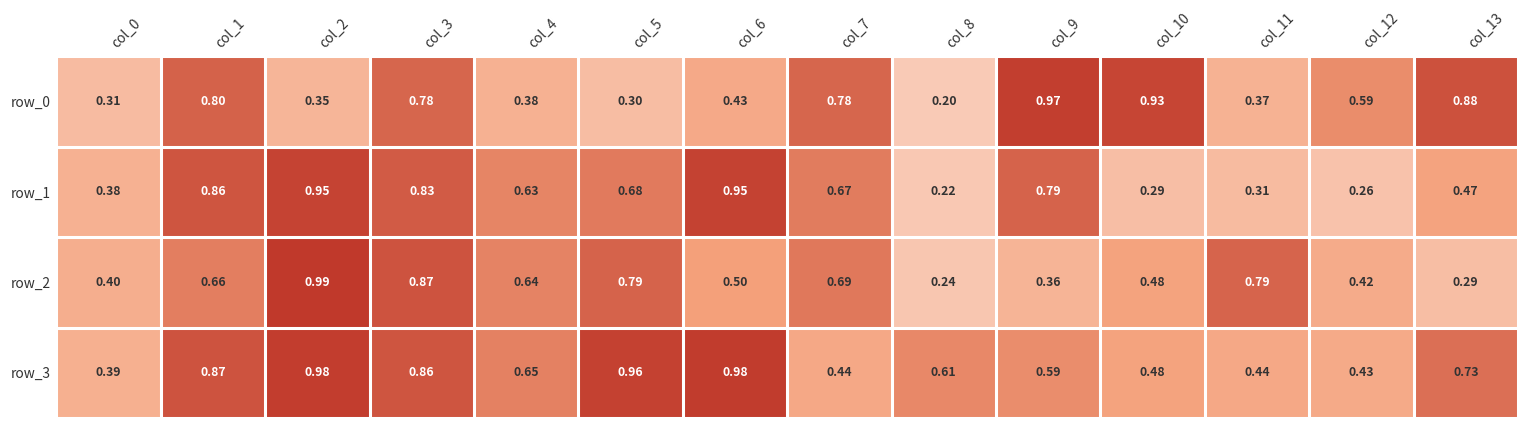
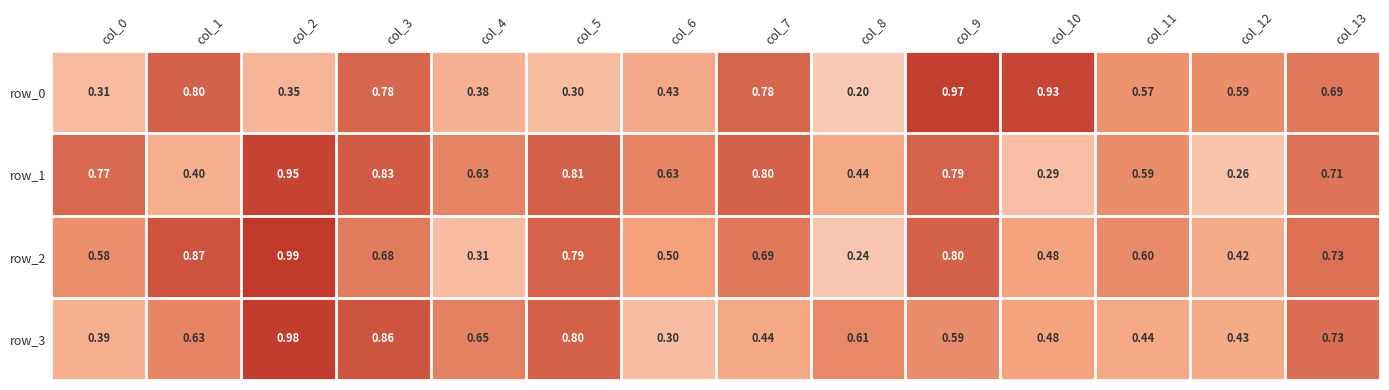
row_0, col_11: 0.37 -> 0.57
row_0, col_13: 0.88 -> 0.69
row_1, col_0: 0.38 -> 0.77
row_1, col_1: 0.86 -> 0.40
row_1, col_5: 0.68 -> 0.81
row_1, col_6: 0.95 -> 0.63
row_1, col_7: 0.67 -> 0.80
row_1, col_8: 0.22 -> 0.44
row_1, col_11: 0.31 -> 0.59
row_1, col_13: 0.47 -> 0.71
row_2, col_0: 0.40 -> 0.58
row_2, col_1: 0.66 -> 0.87
row_2, col_3: 0.87 -> 0.68
row_2, col_4: 0.64 -> 0.31
row_2, col_9: 0.36 -> 0.80
row_2, col_11: 0.79 -> 0.60
row_2, col_13: 0.29 -> 0.73
row_3, col_1: 0.87 -> 0.63
row_3, col_5: 0.96 -> 0.80
row_3, col_6: 0.98 -> 0.30
